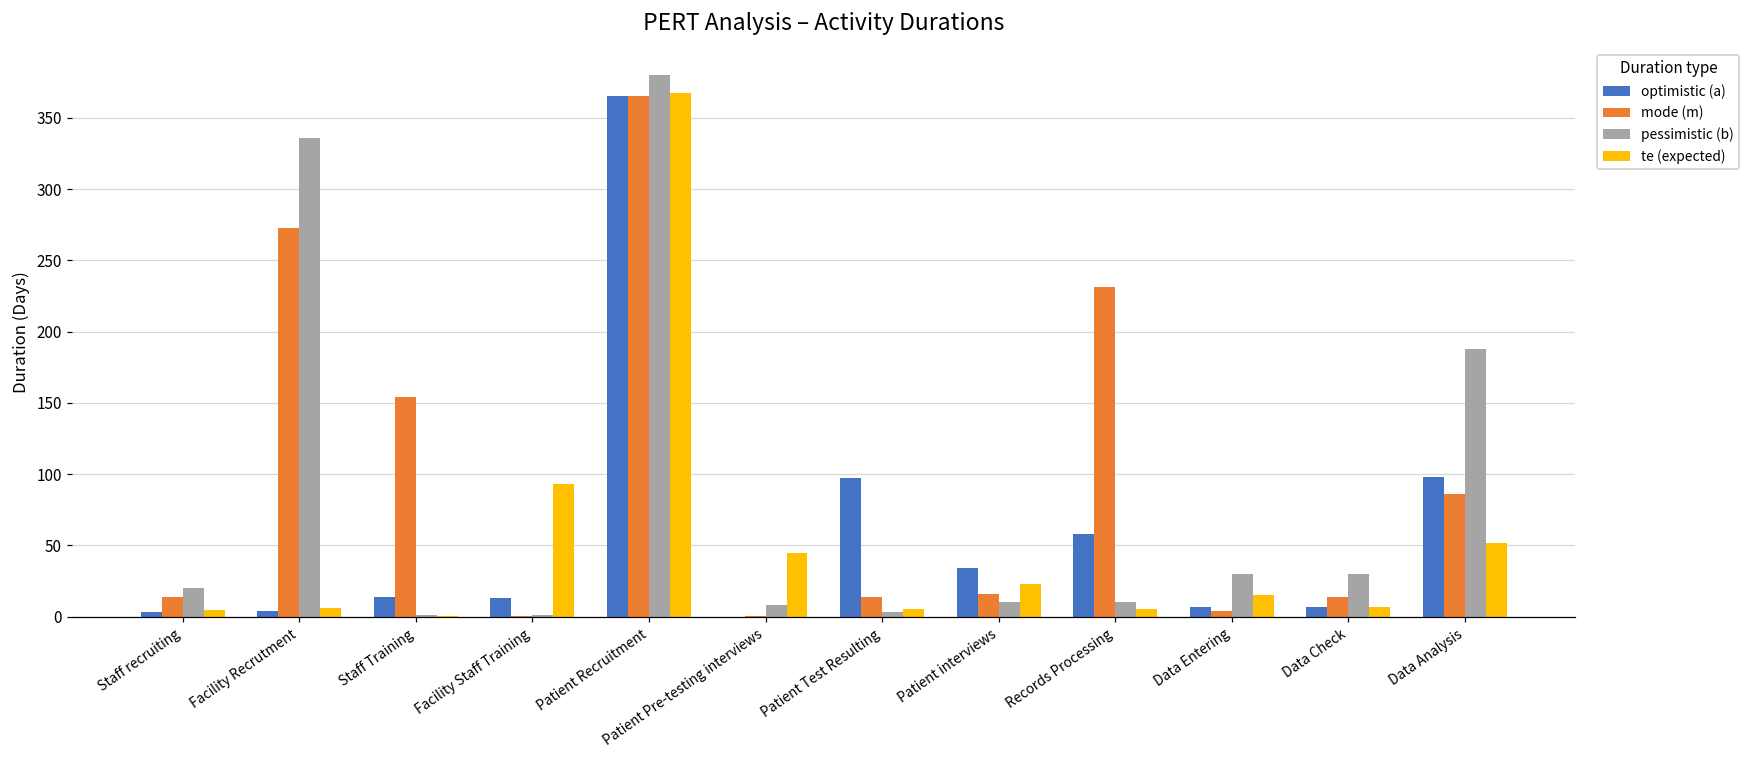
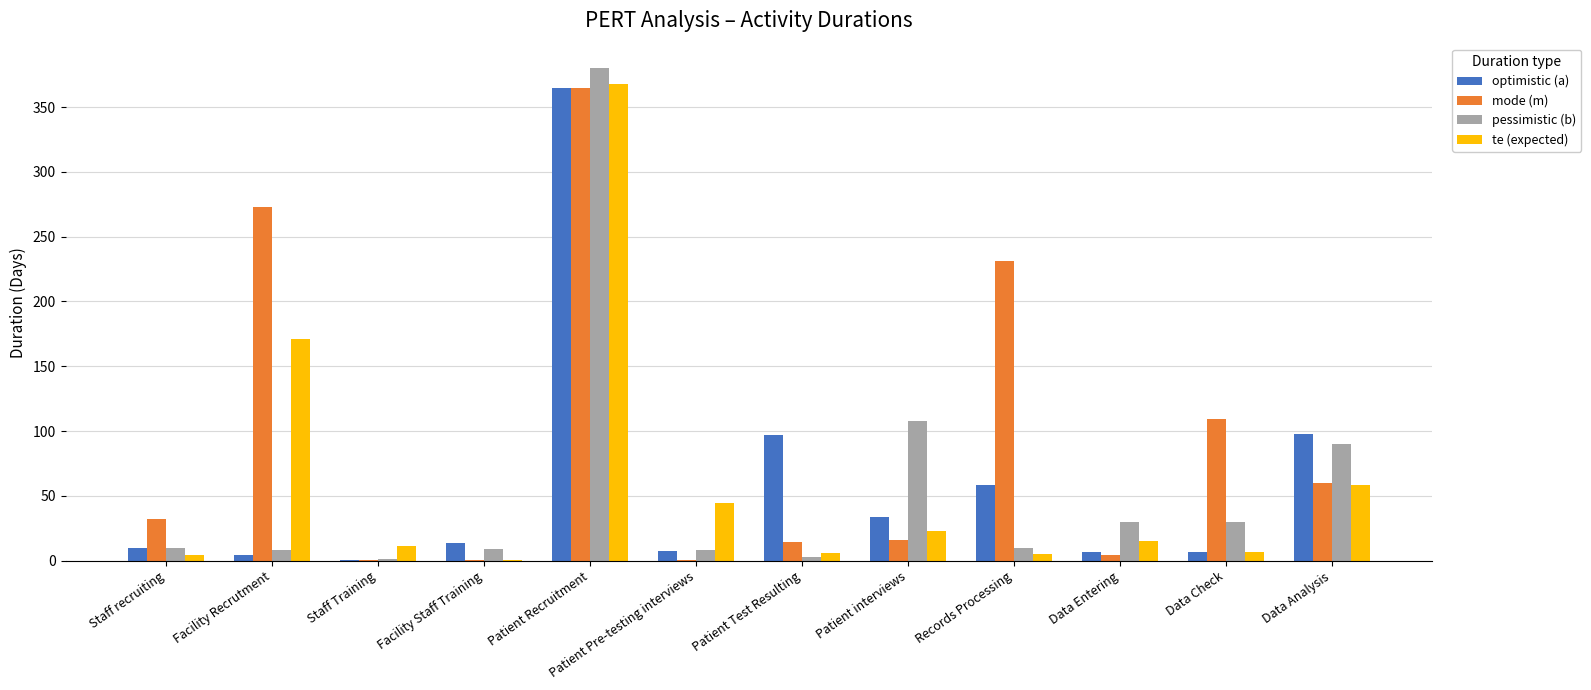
optimistic (a), Staff recruiting: 3 -> 10
mode (m), Staff recruiting: 14 -> 32
pessimistic (b), Staff recruiting: 20 -> 10
pessimistic (b), Facility Recrutment: 336 -> 8
te (expected), Facility Recrutment: 6 -> 171
optimistic (a), Staff Training: 14 -> 0
mode (m), Staff Training: 154 -> 1
te (expected), Staff Training: 1 -> 11
pessimistic (b), Facility Staff Training: 1 -> 9
te (expected), Facility Staff Training: 93 -> 1
optimistic (a), Patient Pre-testing interviews: 0 -> 8
pessimistic (b), Patient interviews: 10 -> 108
mode (m), Data Check: 14 -> 109
mode (m), Data Analysis: 86 -> 60
pessimistic (b), Data Analysis: 188 -> 90
te (expected), Data Analysis: 52 -> 58
